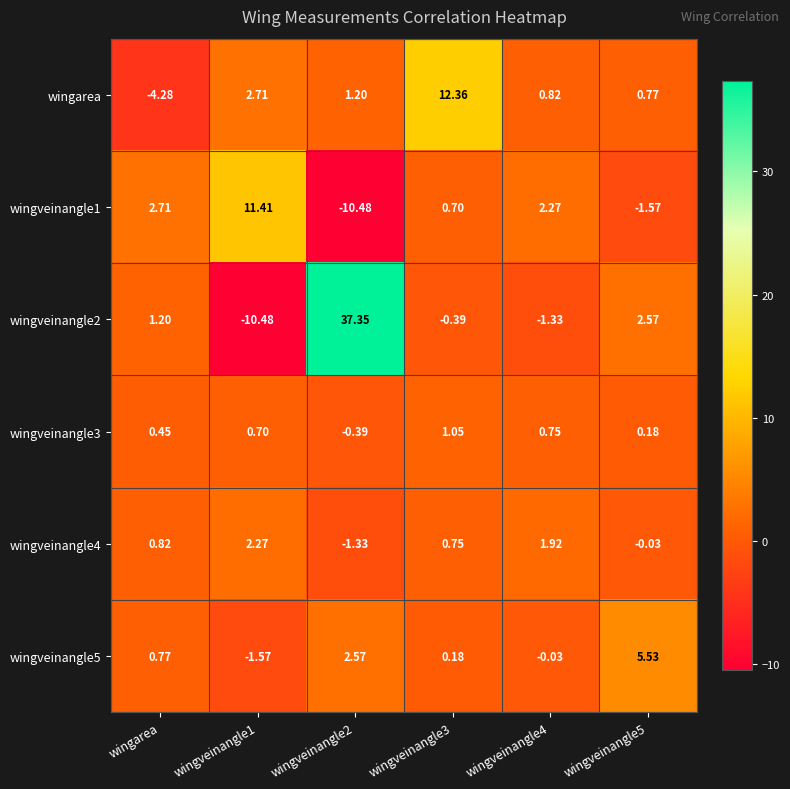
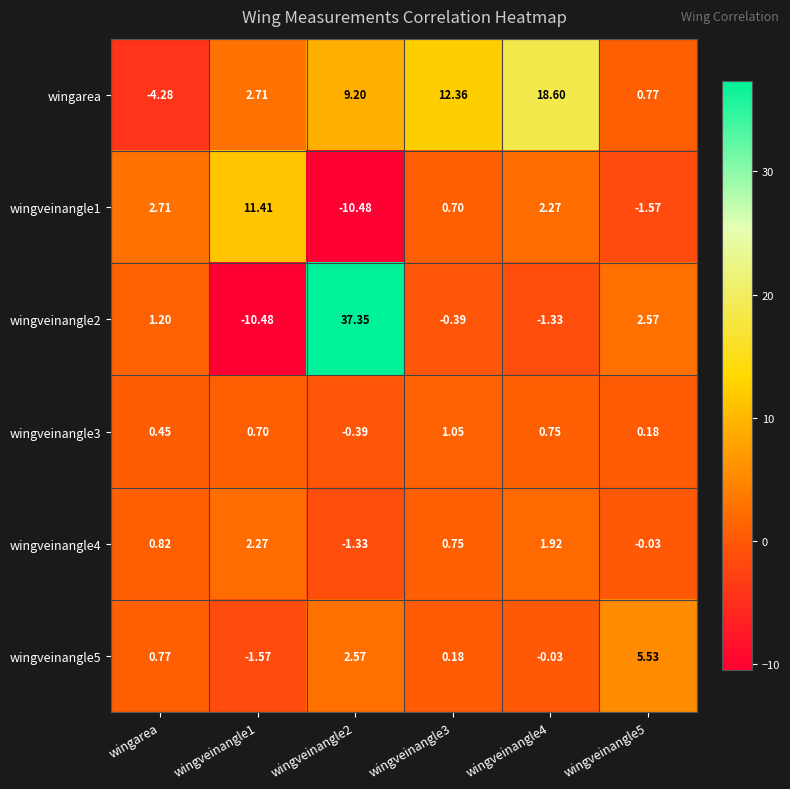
wingarea, wingveinangle2: 1.20 -> 9.20
wingarea, wingveinangle4: 0.82 -> 18.60
